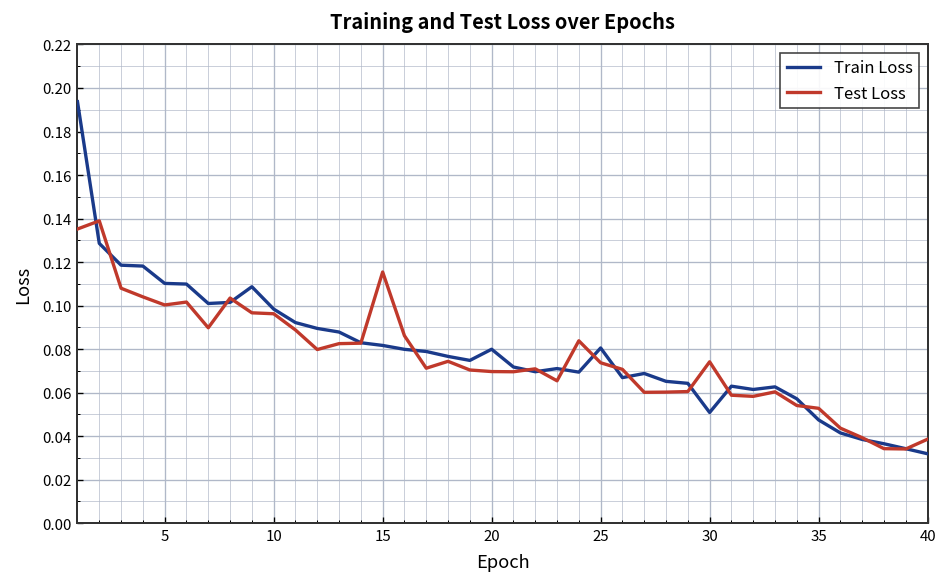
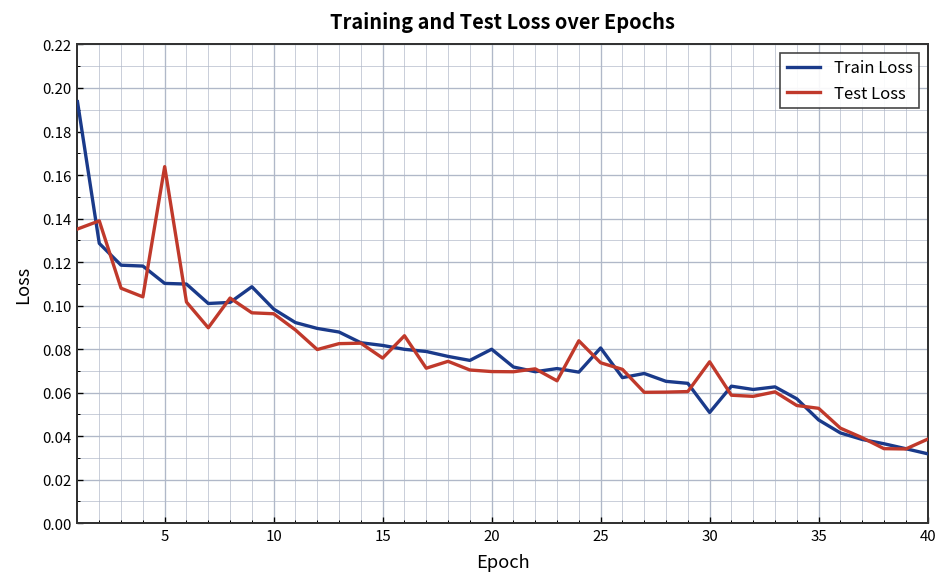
Test Loss, 5: 0.100 -> 0.164
Test Loss, 15: 0.115 -> 0.076
